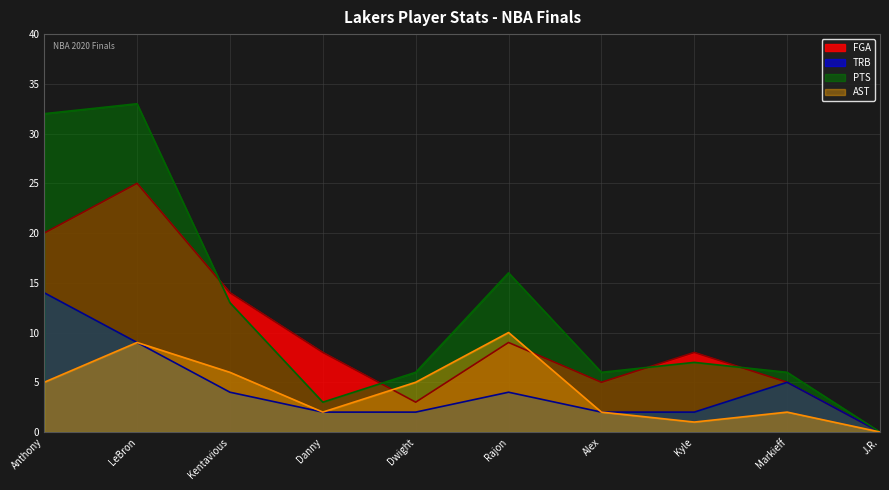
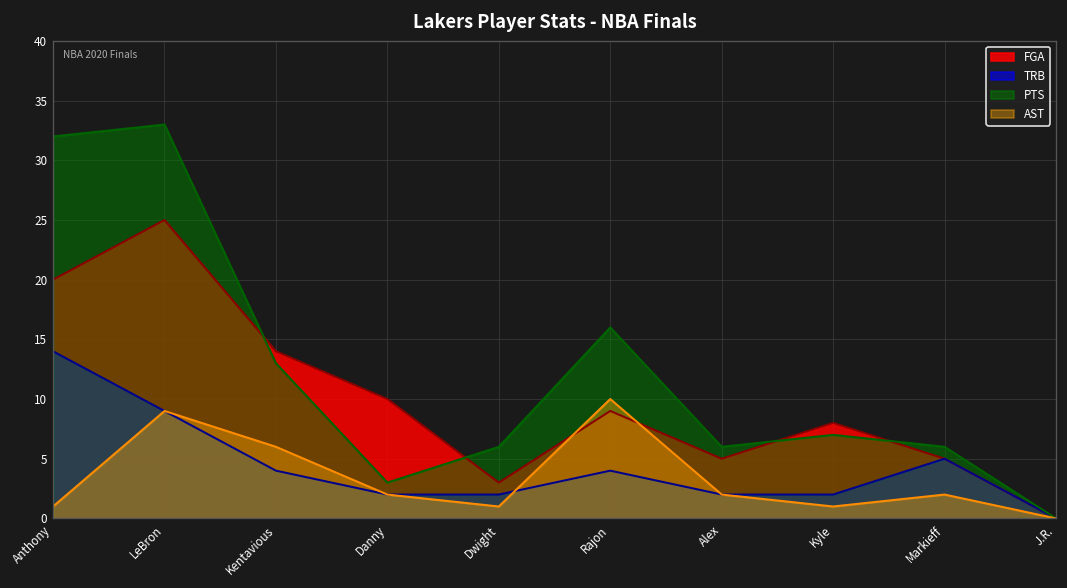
AST, Anthony: 5 -> 1
FGA, Danny: 8 -> 10
AST, Dwight: 5 -> 1
